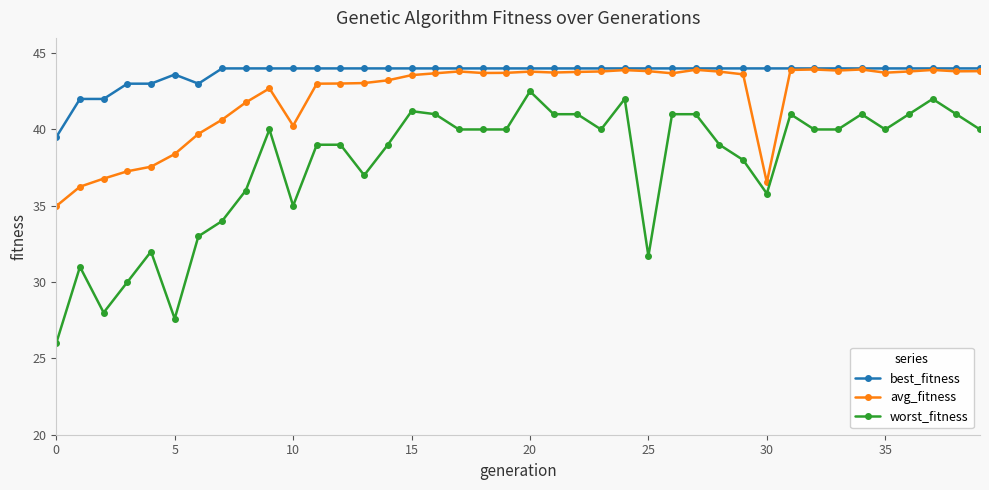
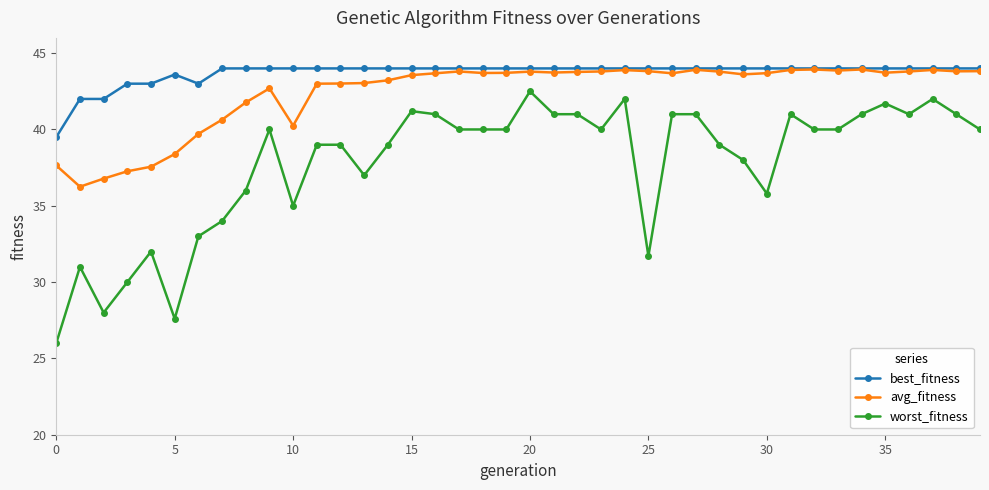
avg_fitness, 0: 35.0 -> 37.6
avg_fitness, 30: 36.5 -> 43.7
worst_fitness, 35: 40.0 -> 41.7
